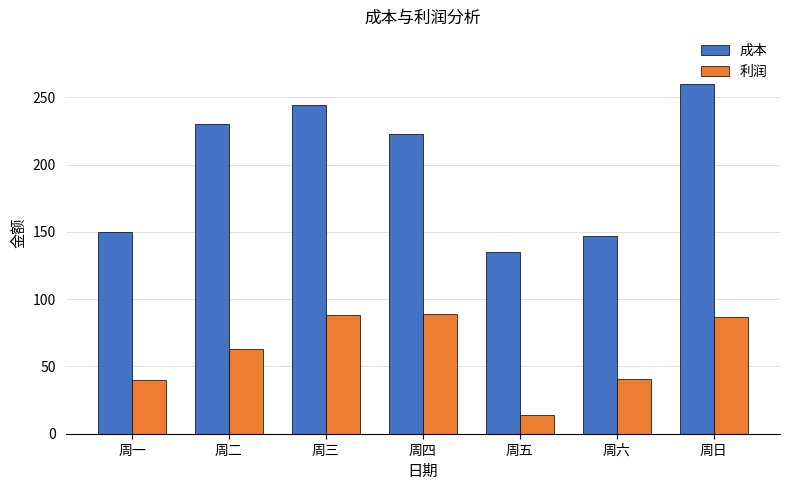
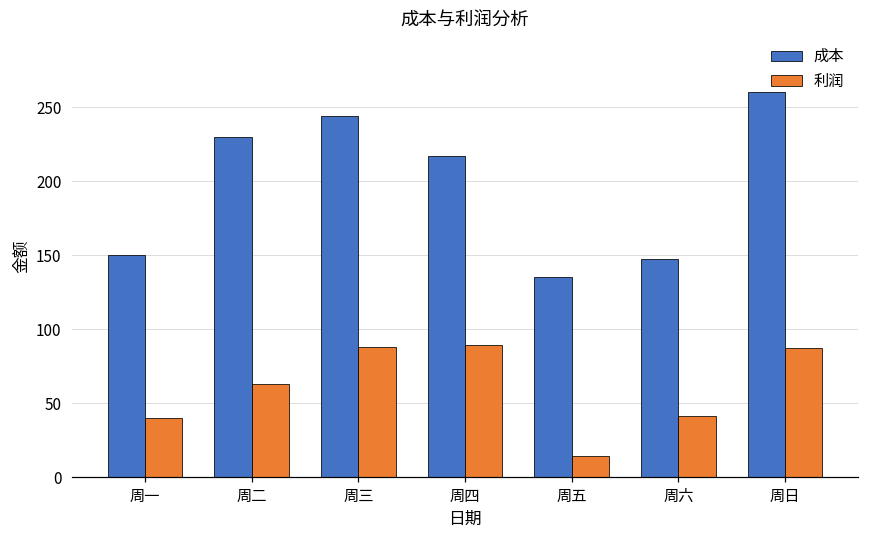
成本, 周四: 223 -> 217
